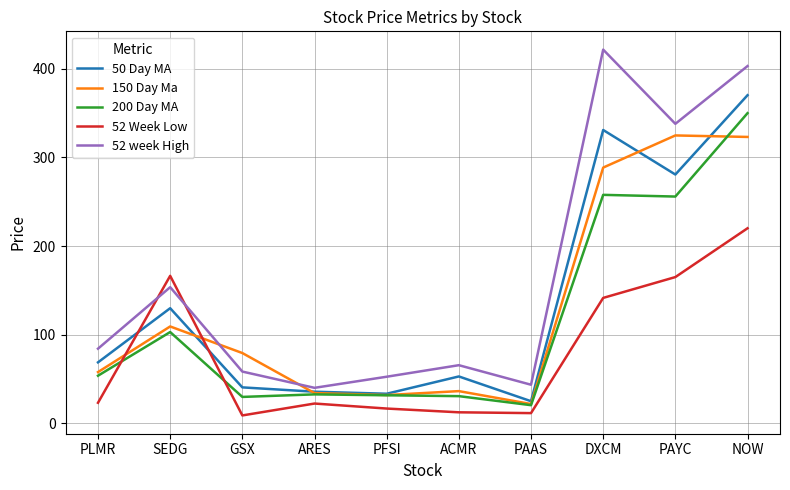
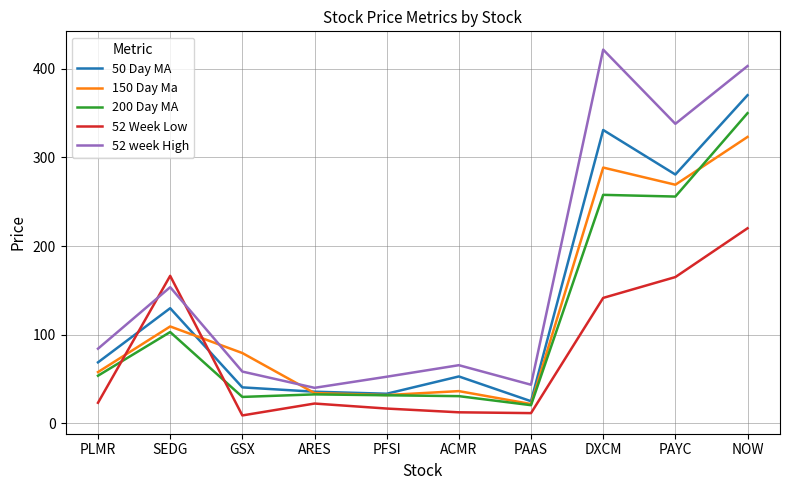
150 Day Ma, PAYC: 320 -> 270
